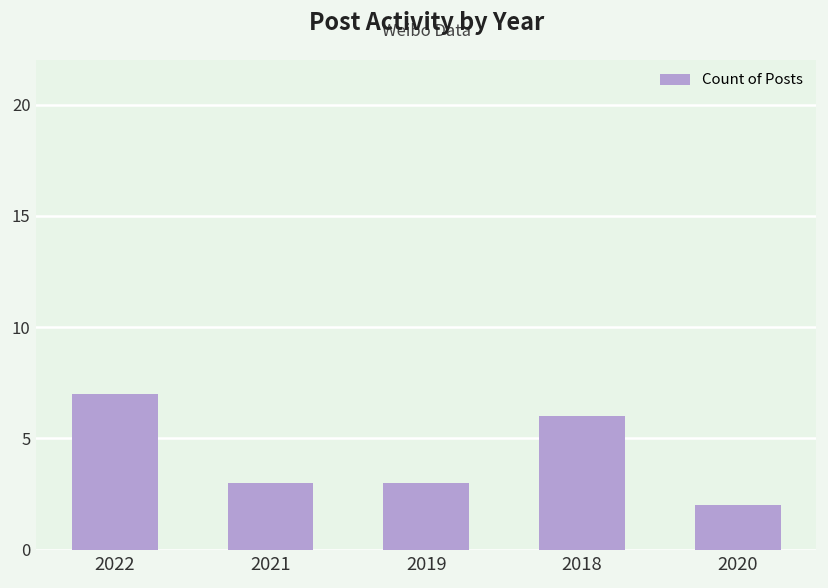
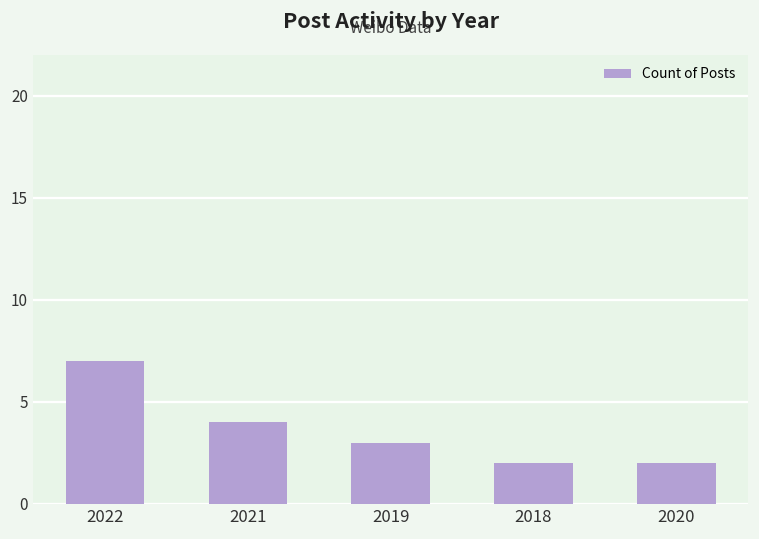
2021: 3 -> 4
2018: 6 -> 2
